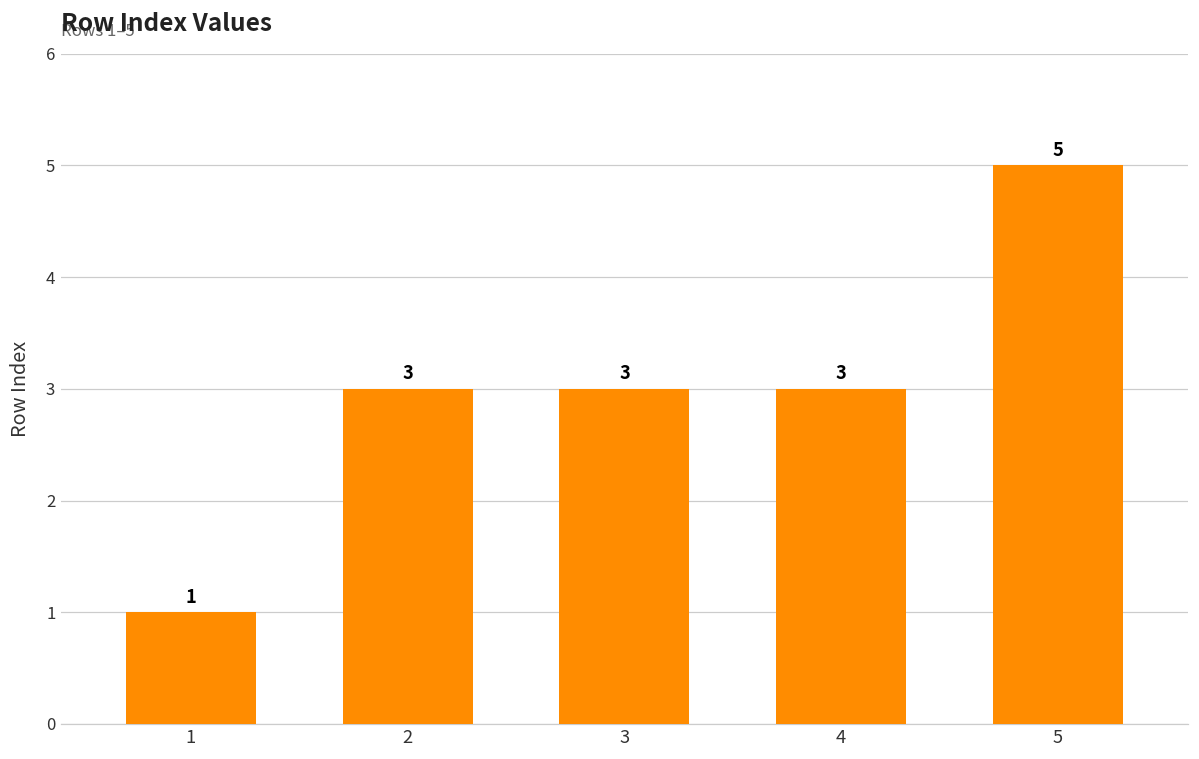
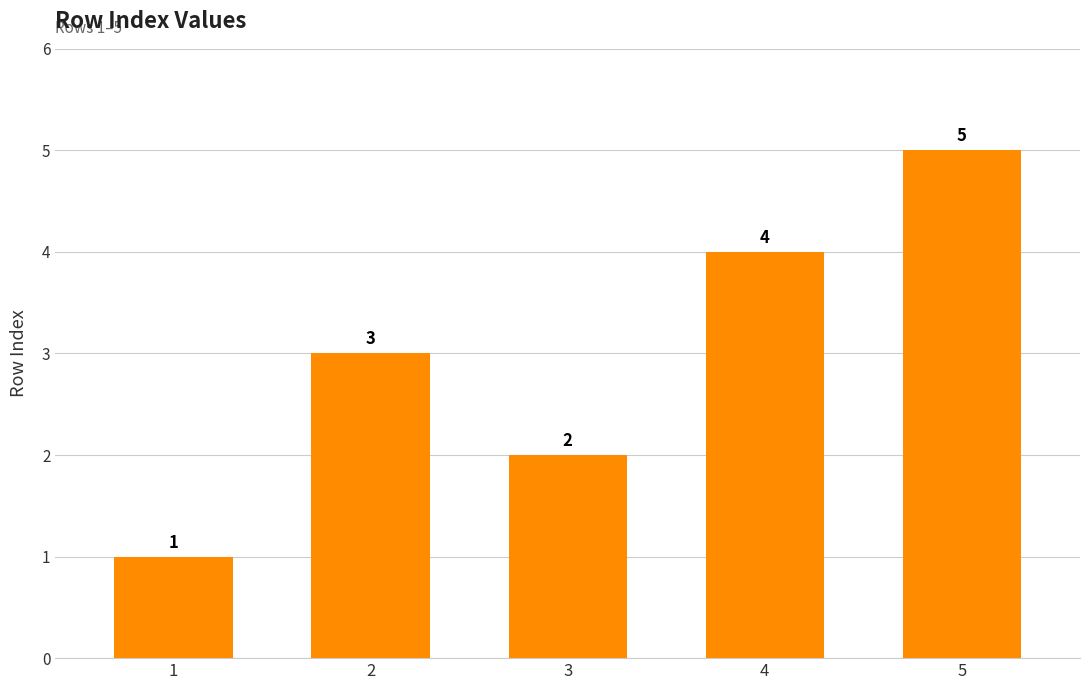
3: 3 -> 2
4: 3 -> 4
